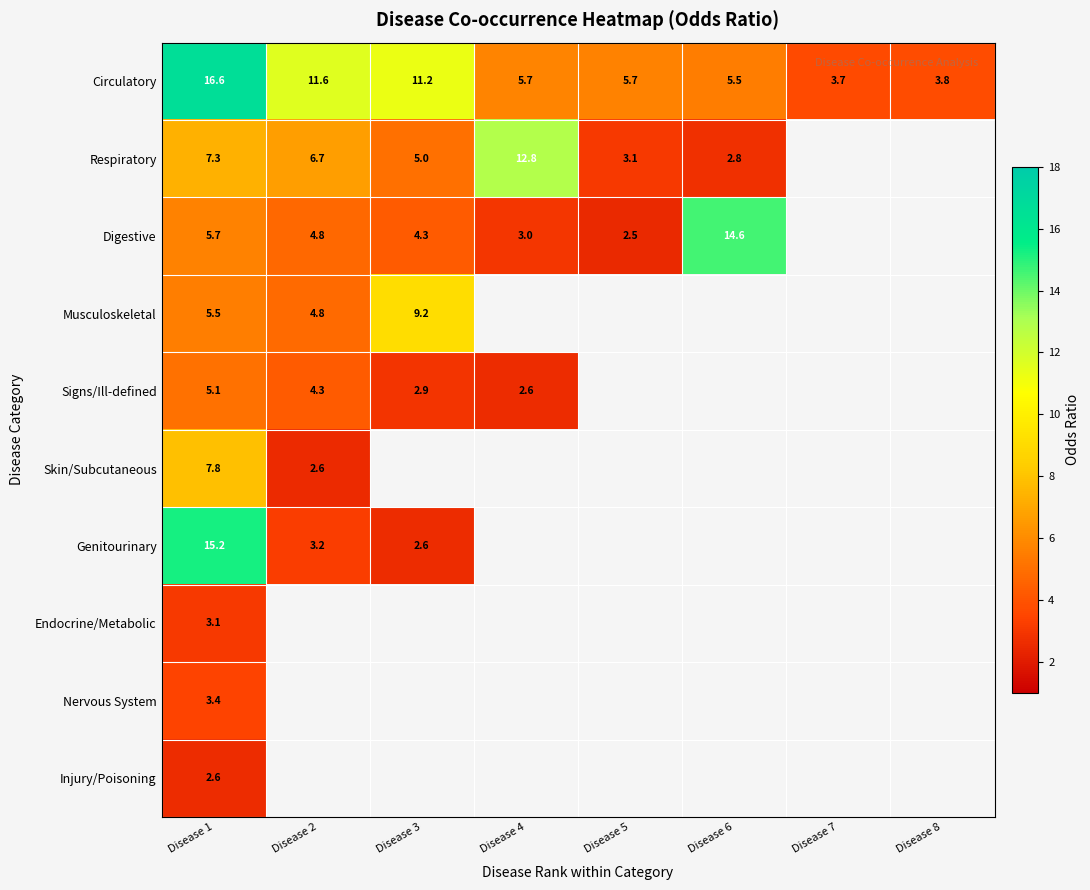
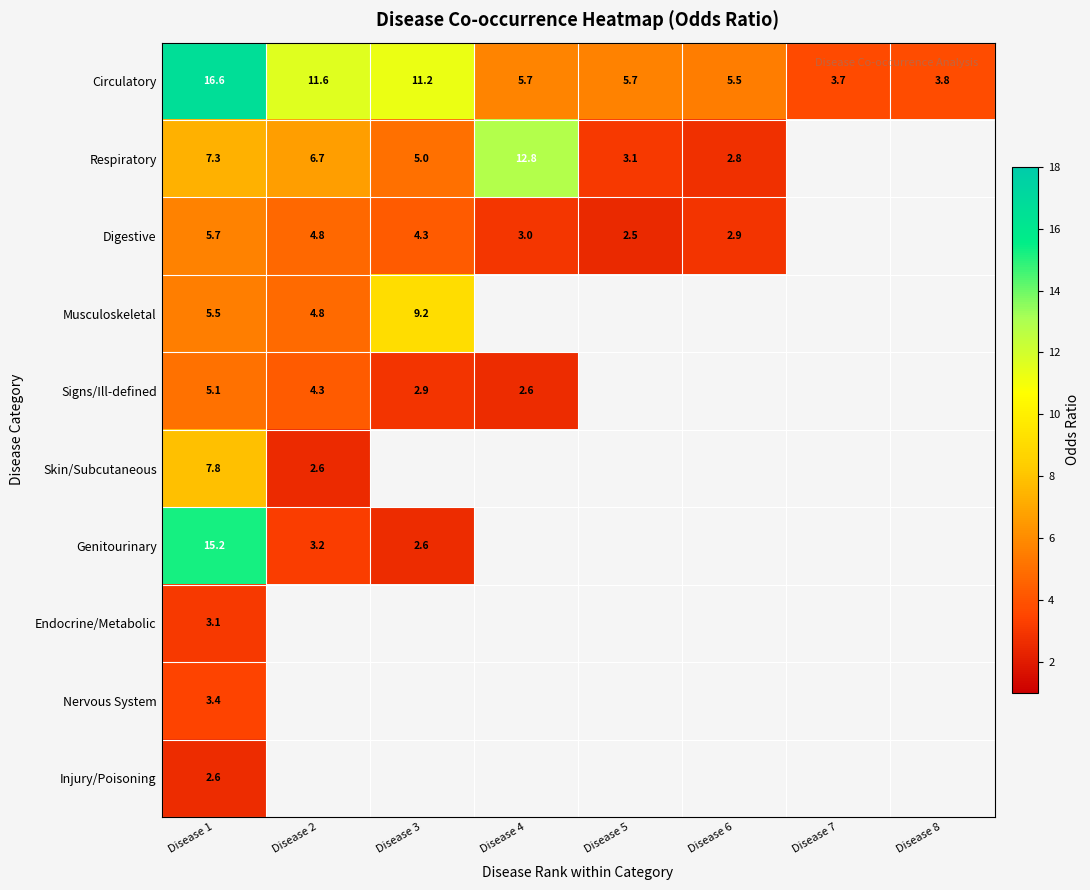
Digestive, Disease 6: 14.6 -> 2.9
